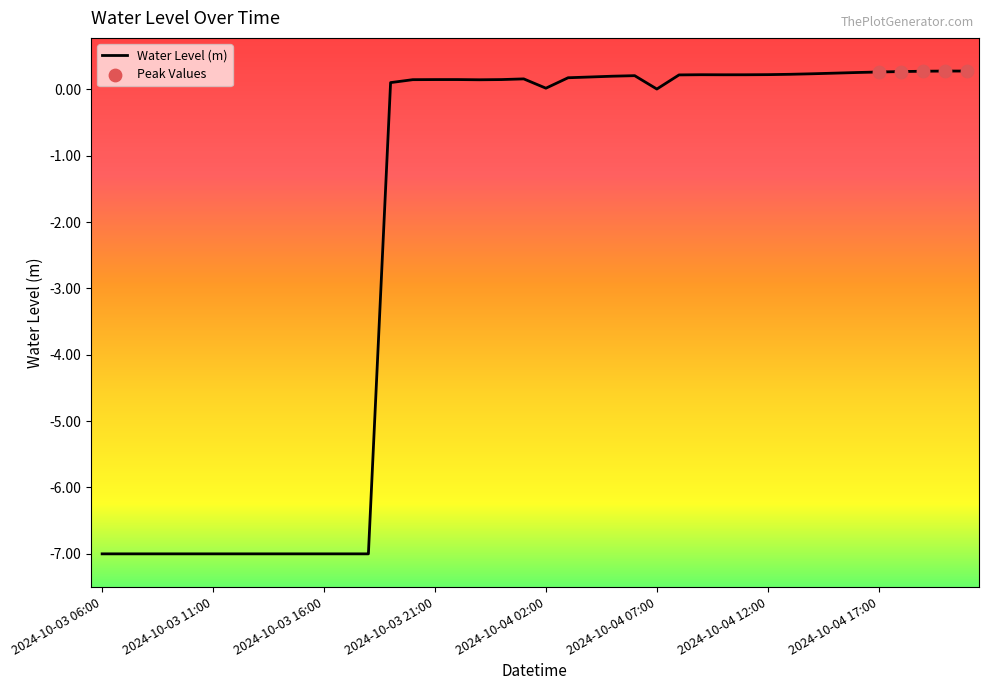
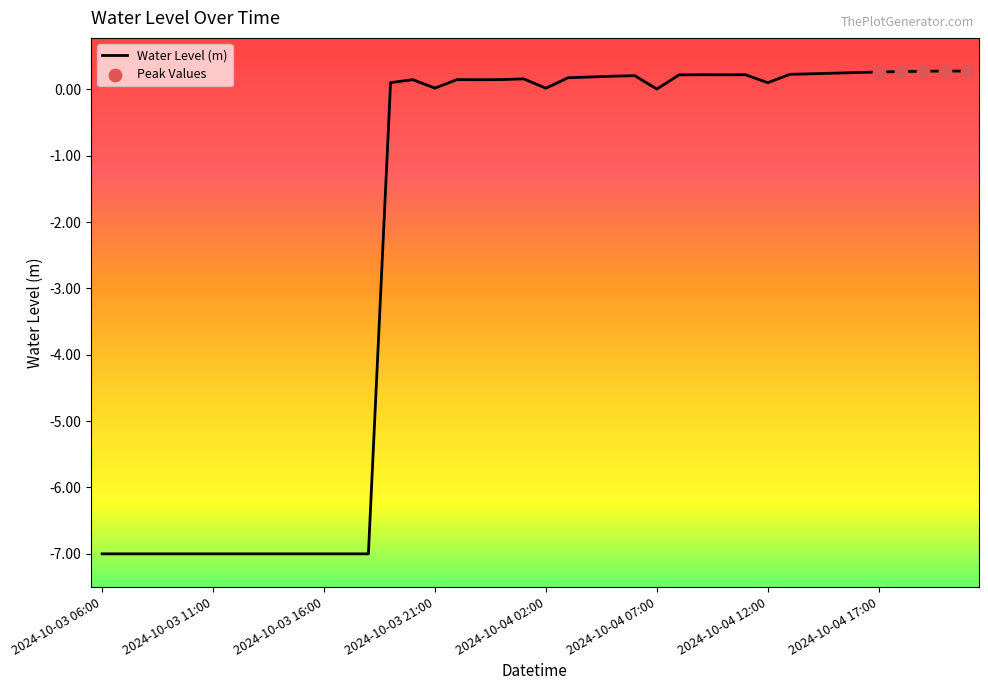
Water Level (m), 2024-10-03 21:00: 0.1 -> 0.0
Water Level (m), 2024-10-04 12:00: 0.2 -> 0.1
